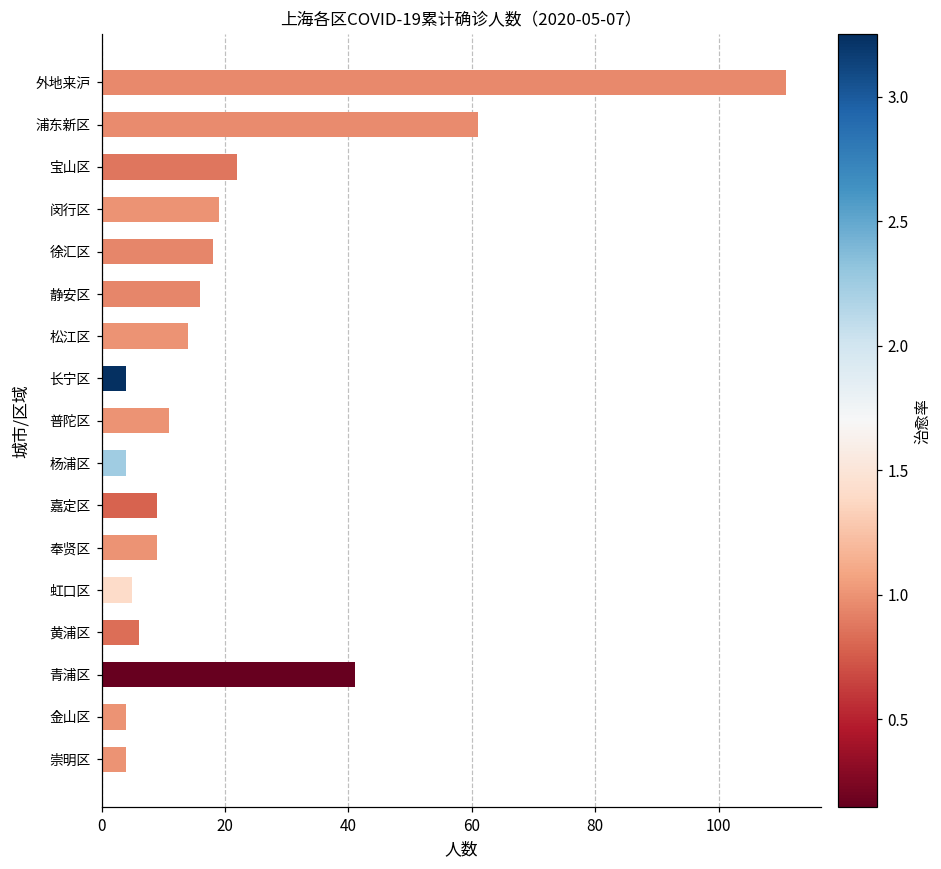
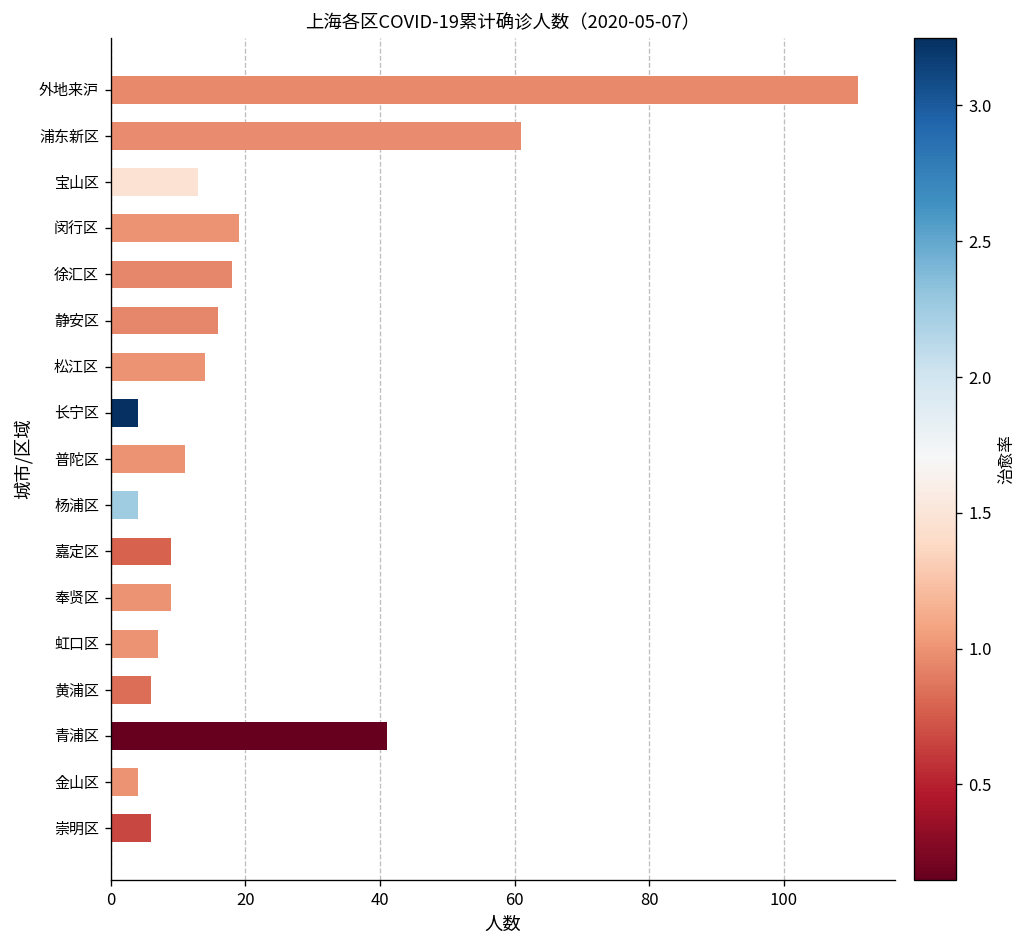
宝山区: 22 -> 13
虹口区: 5 -> 7
崇明区: 4 -> 6
